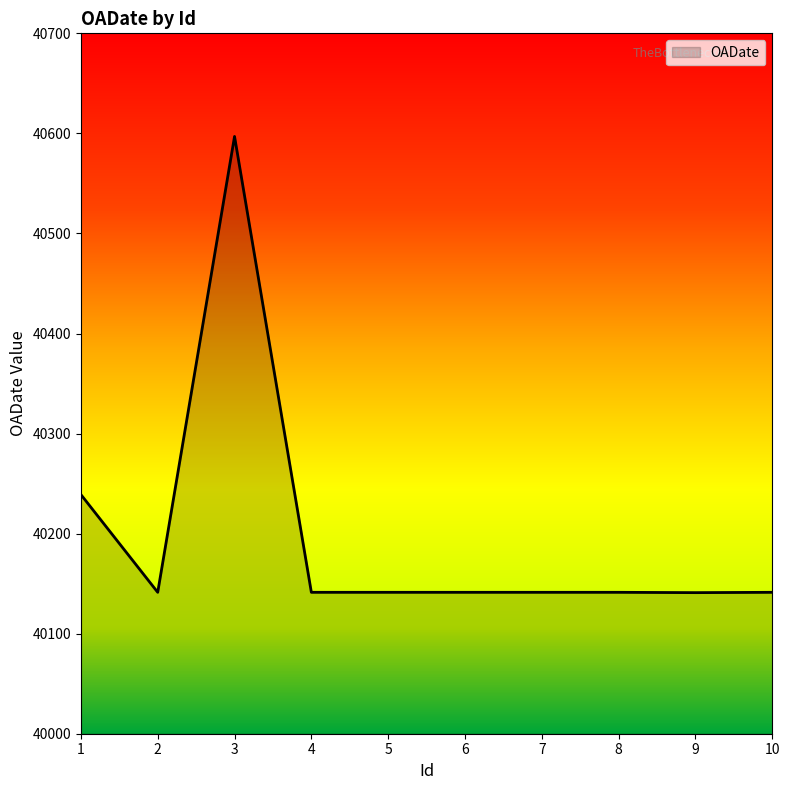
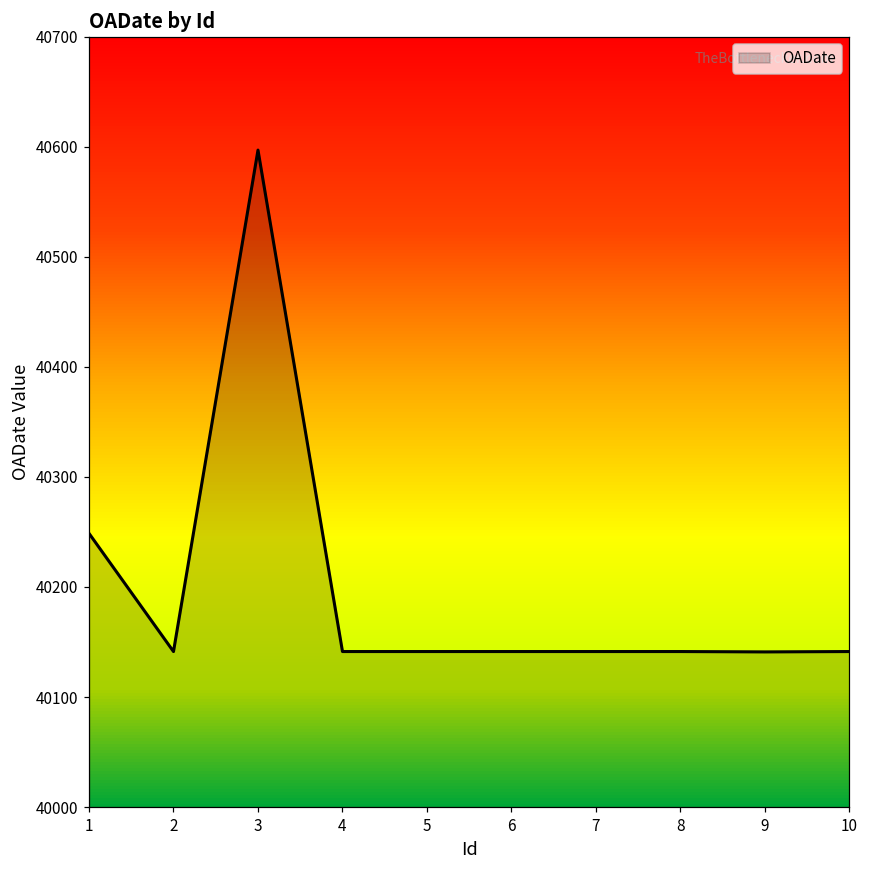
1: 40239 -> 40249
